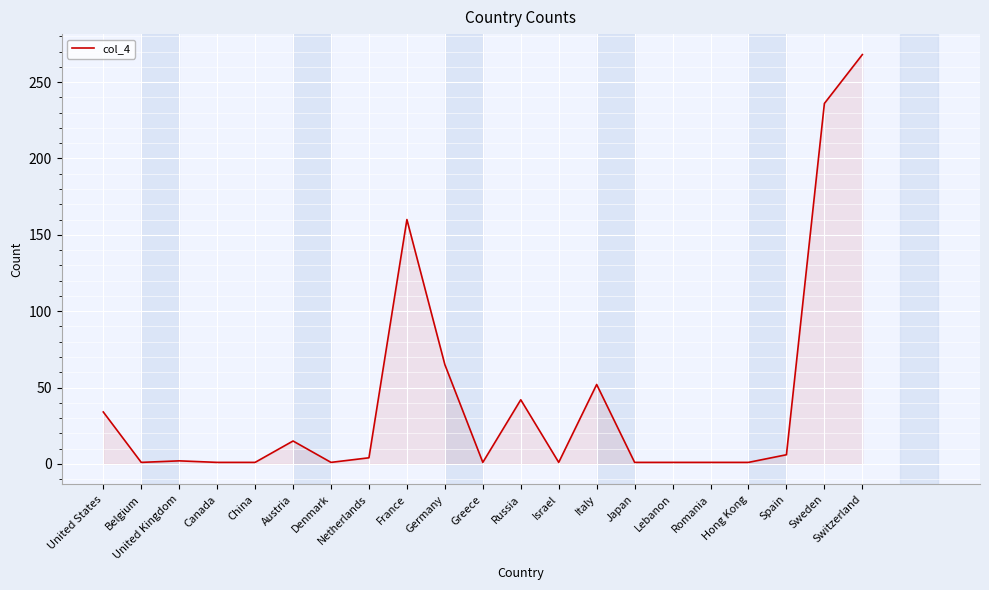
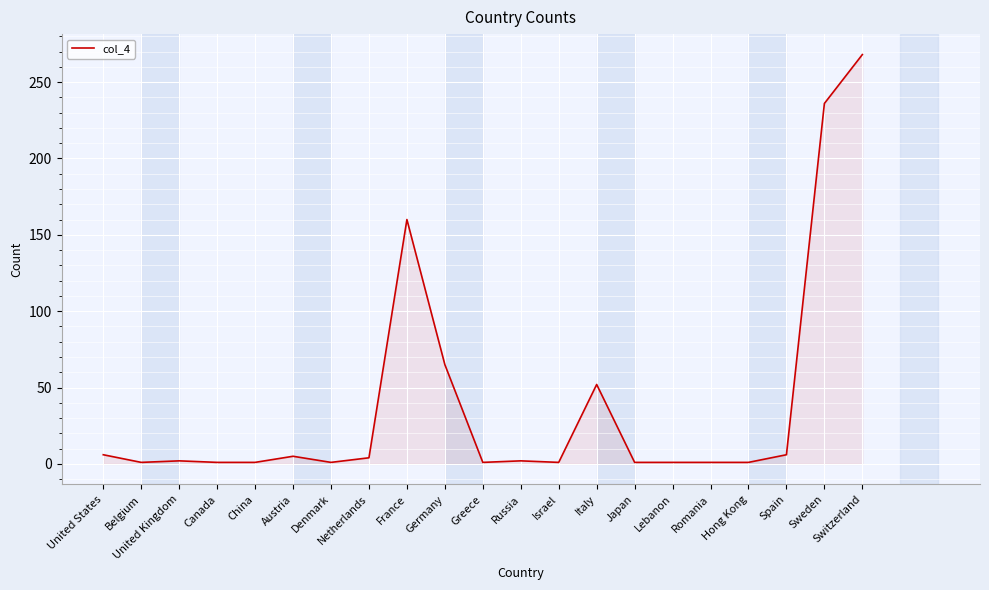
United States: 34 -> 6
Austria: 15 -> 5
Russia: 42 -> 2
